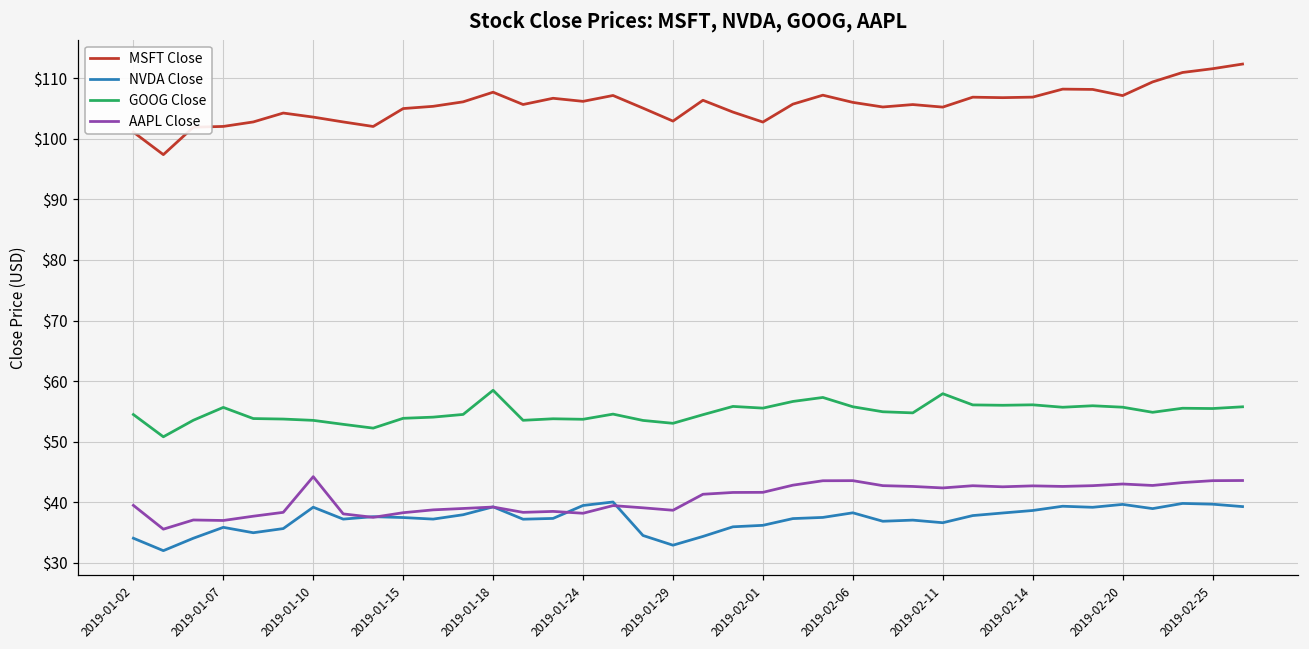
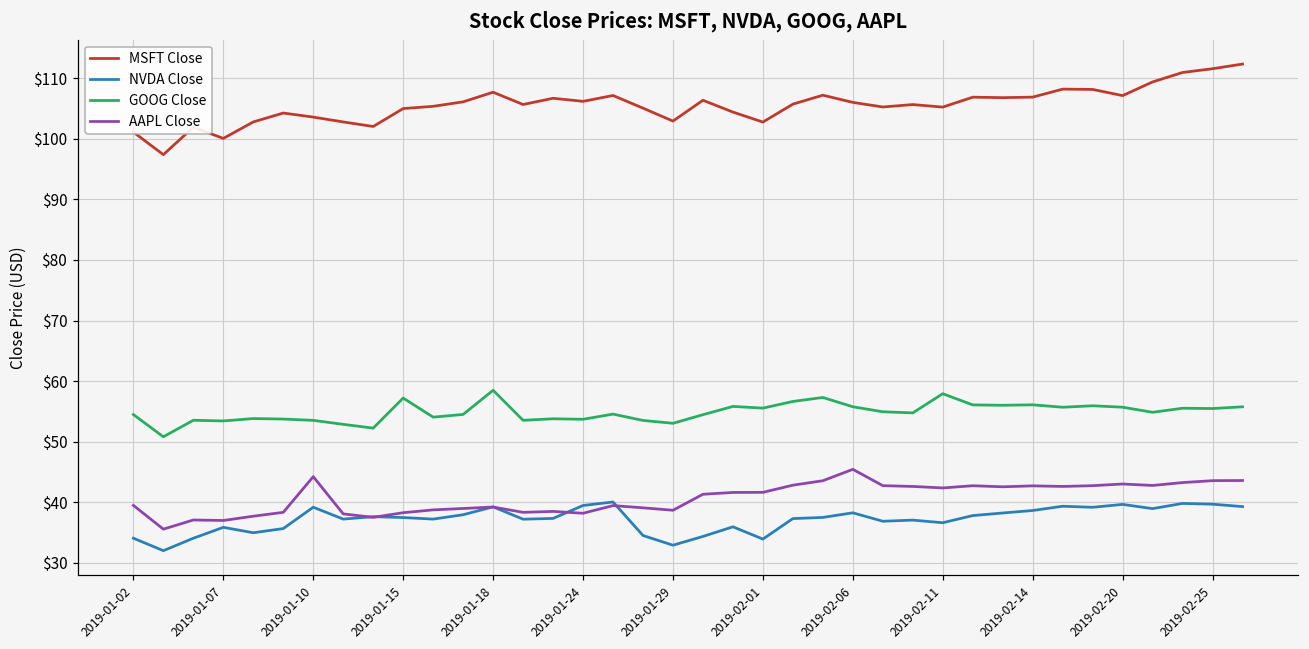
MSFT Close, 2019-01-07: $102 -> $100
GOOG Close, 2019-01-07: $56 -> $53
GOOG Close, 2019-01-15: $54 -> $57
NVDA Close, 2019-02-01: $36 -> $34
AAPL Close, 2019-02-06: $44 -> $45
